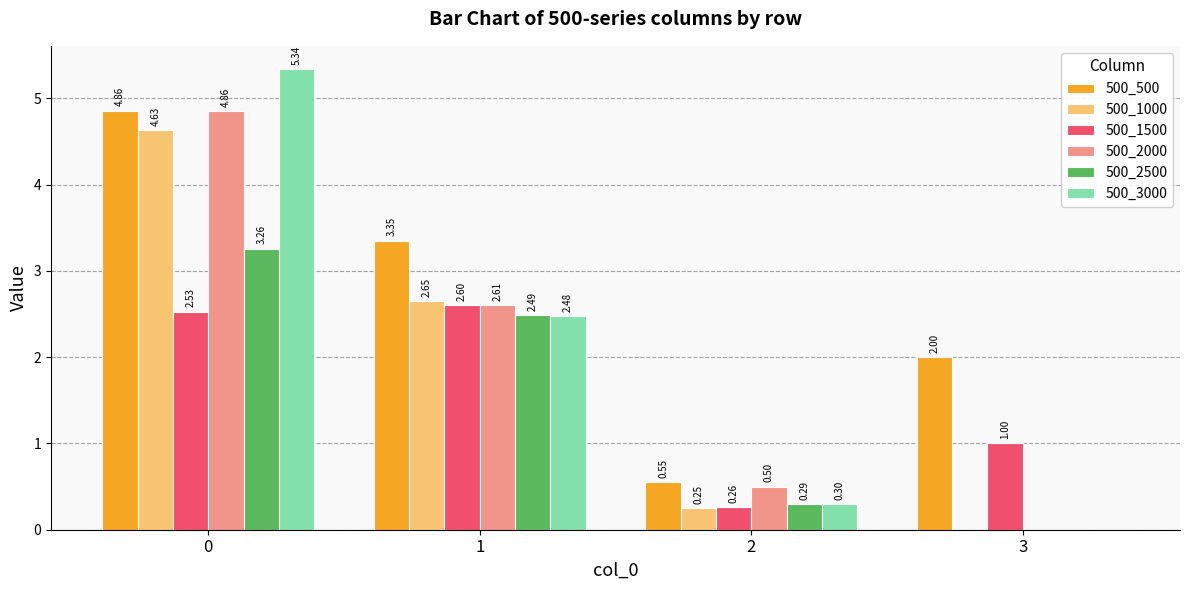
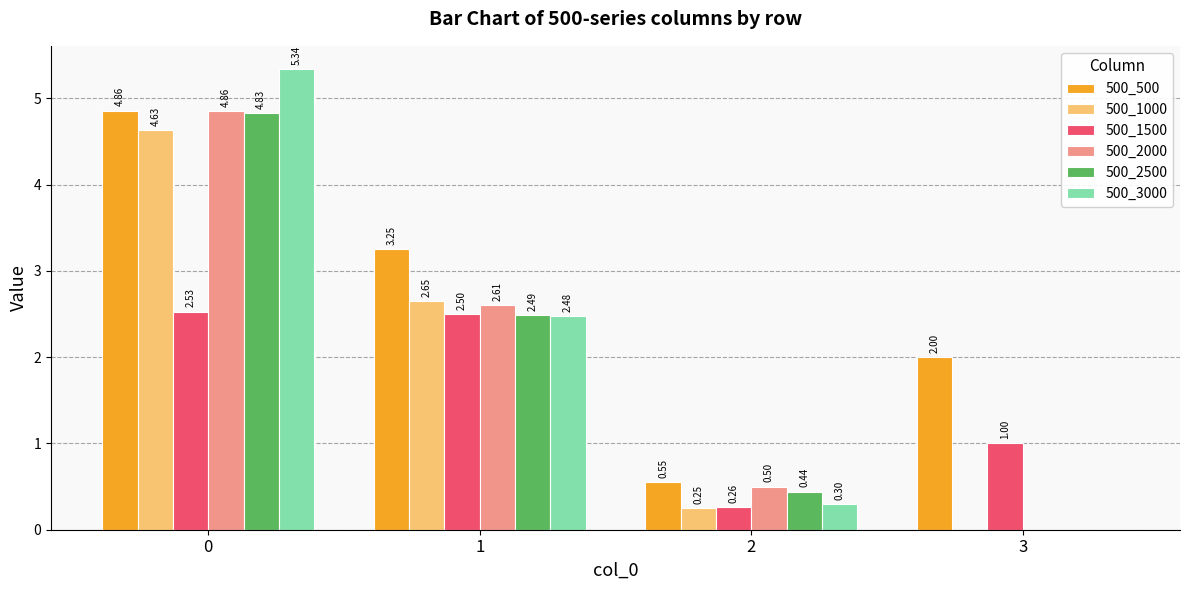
500_2500, 0: 3.26 -> 4.83
500_500, 1: 3.35 -> 3.25
500_1500, 1: 2.60 -> 2.50
500_2500, 2: 0.29 -> 0.44
